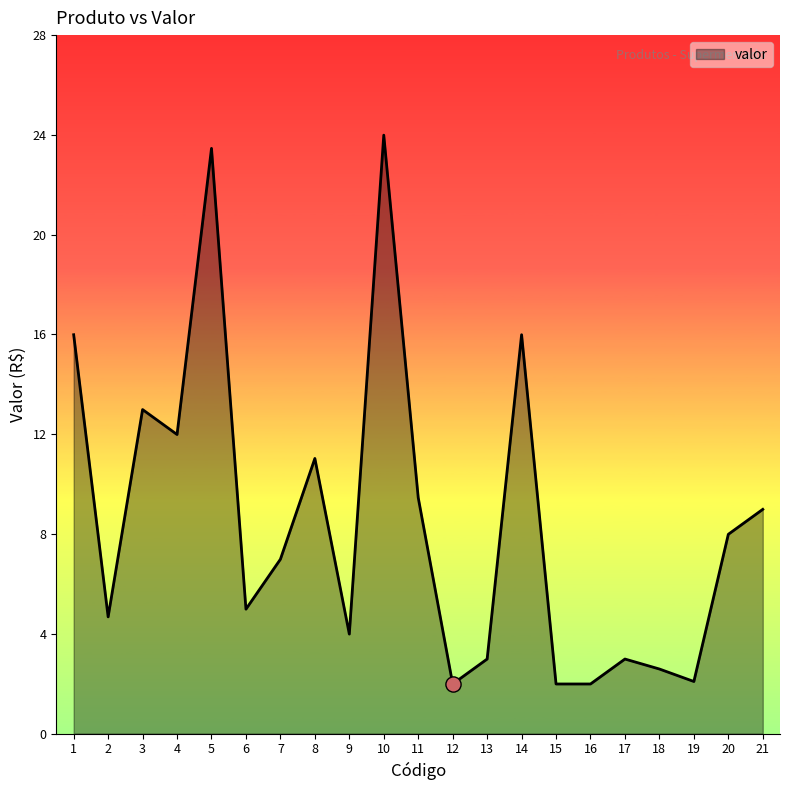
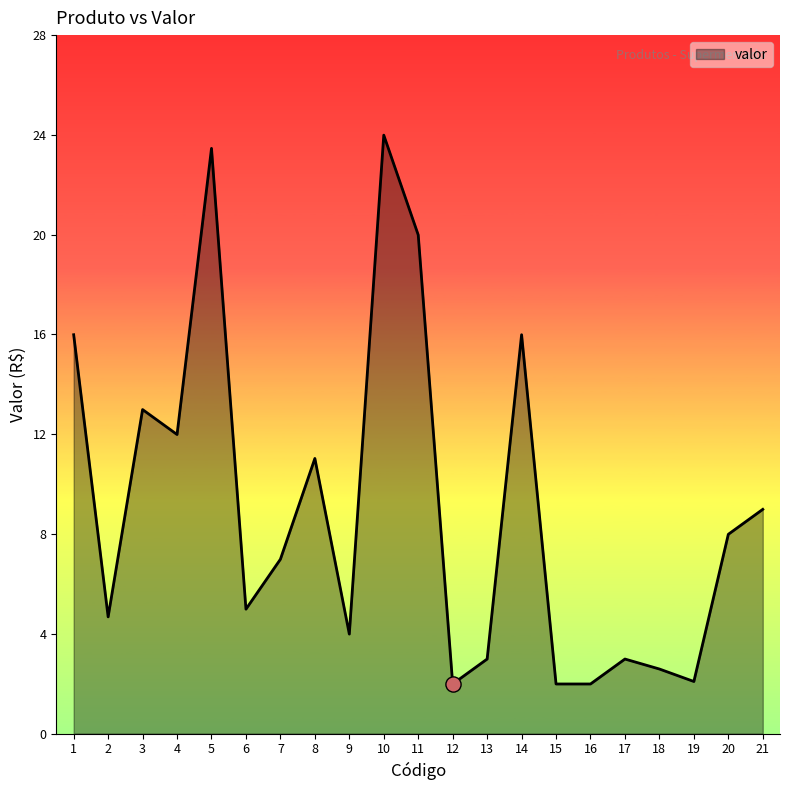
valor, 11: 9.5 -> 20.0
